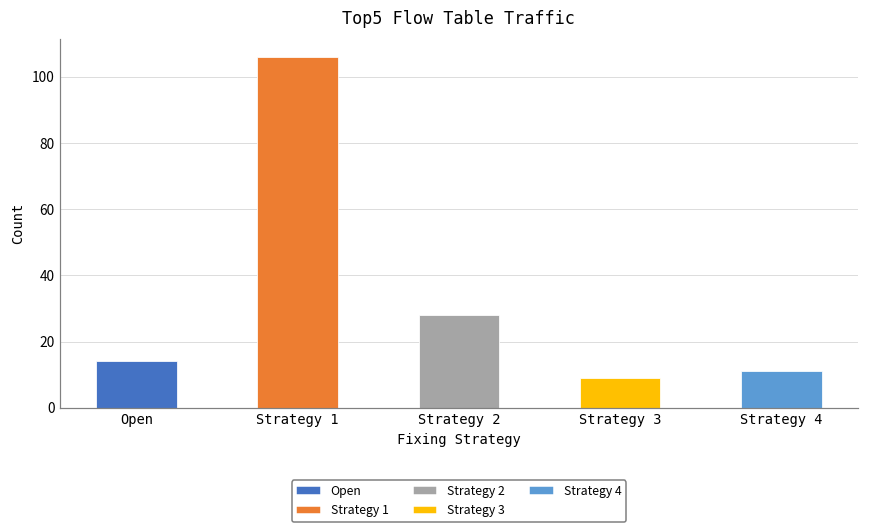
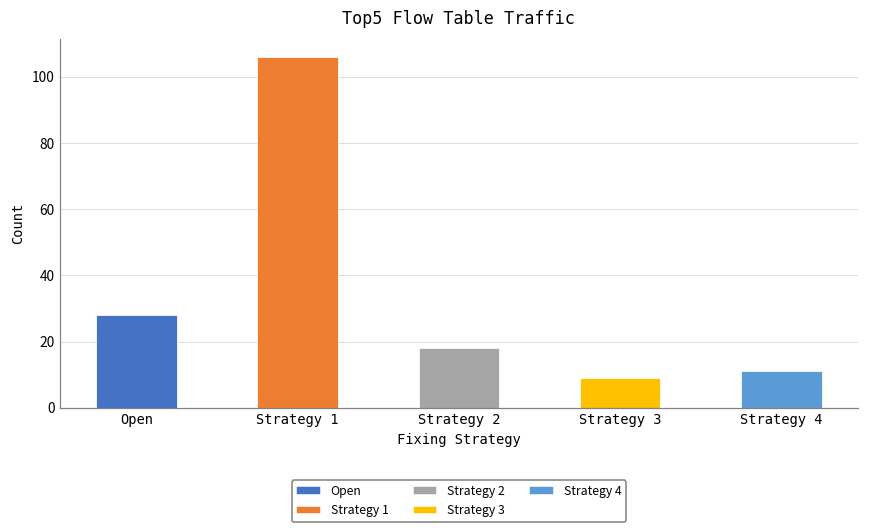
Open: 14 -> 28
Strategy 2: 28 -> 18
